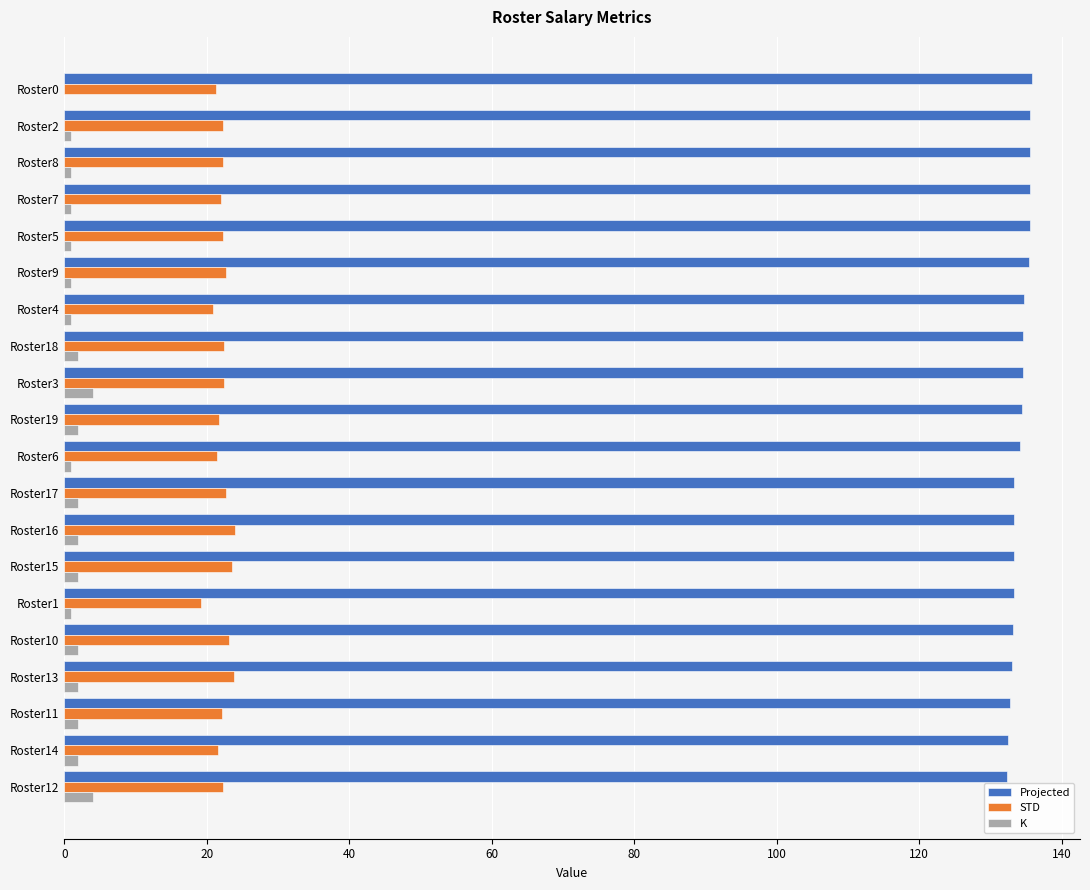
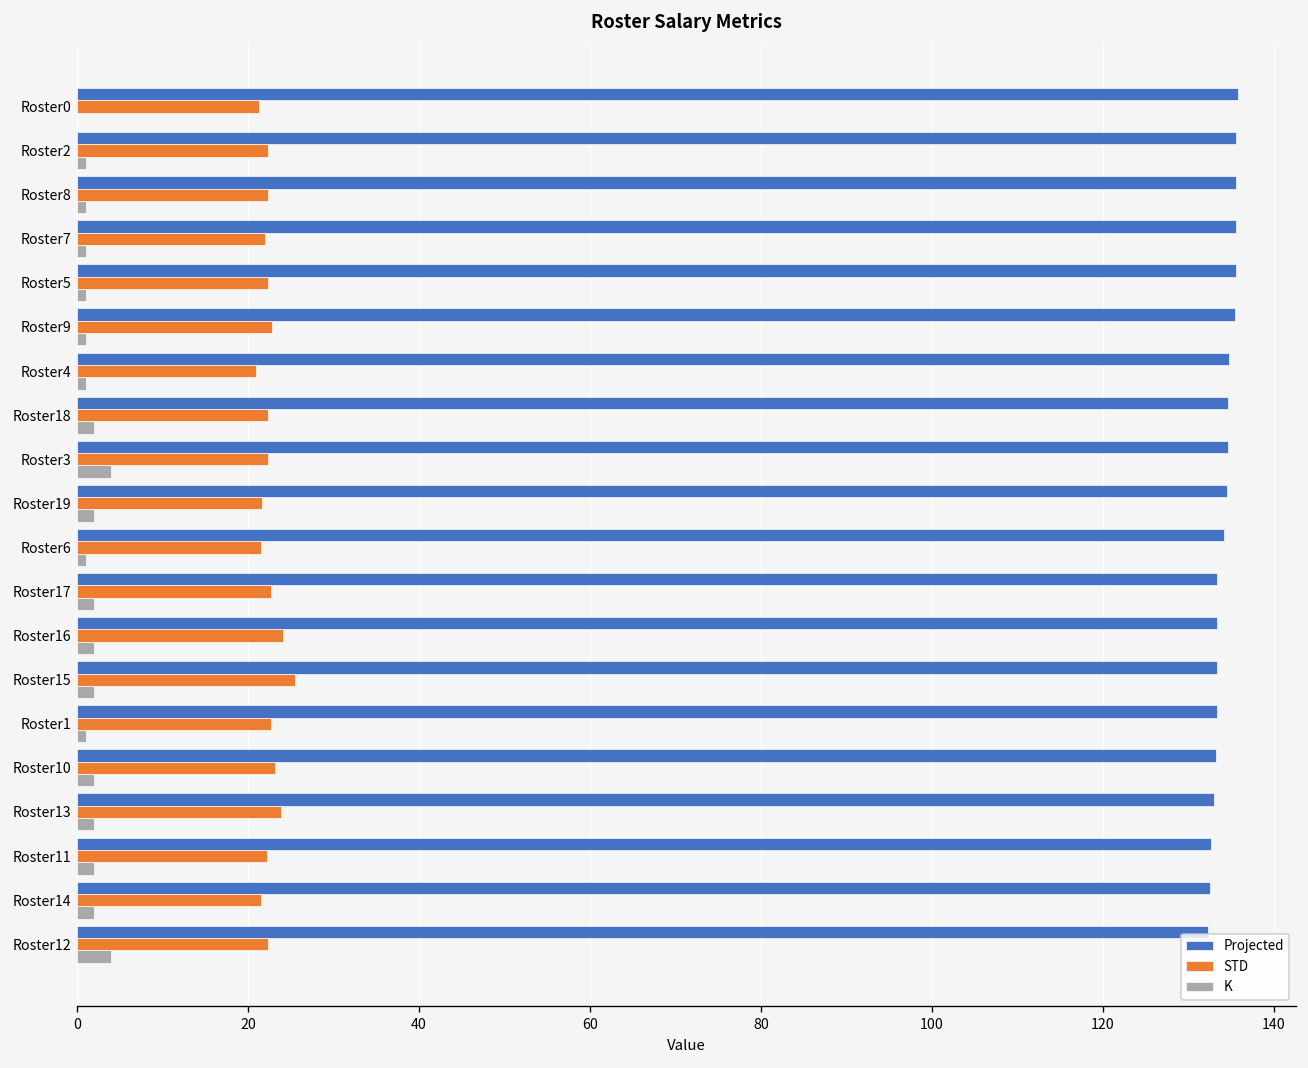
STD, Roster15: 23 -> 25
STD, Roster1: 19 -> 23
